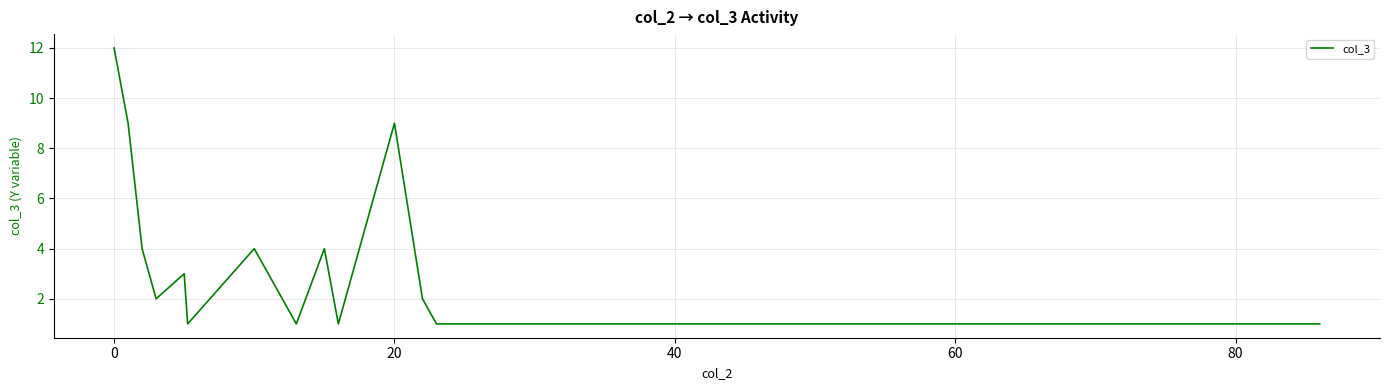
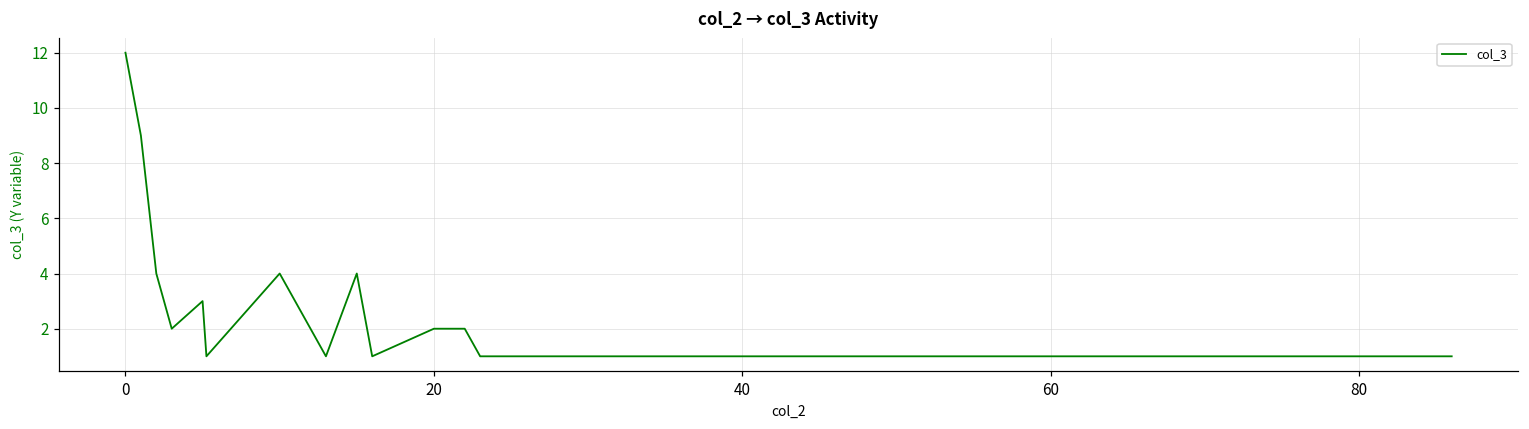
20: 9 -> 2
